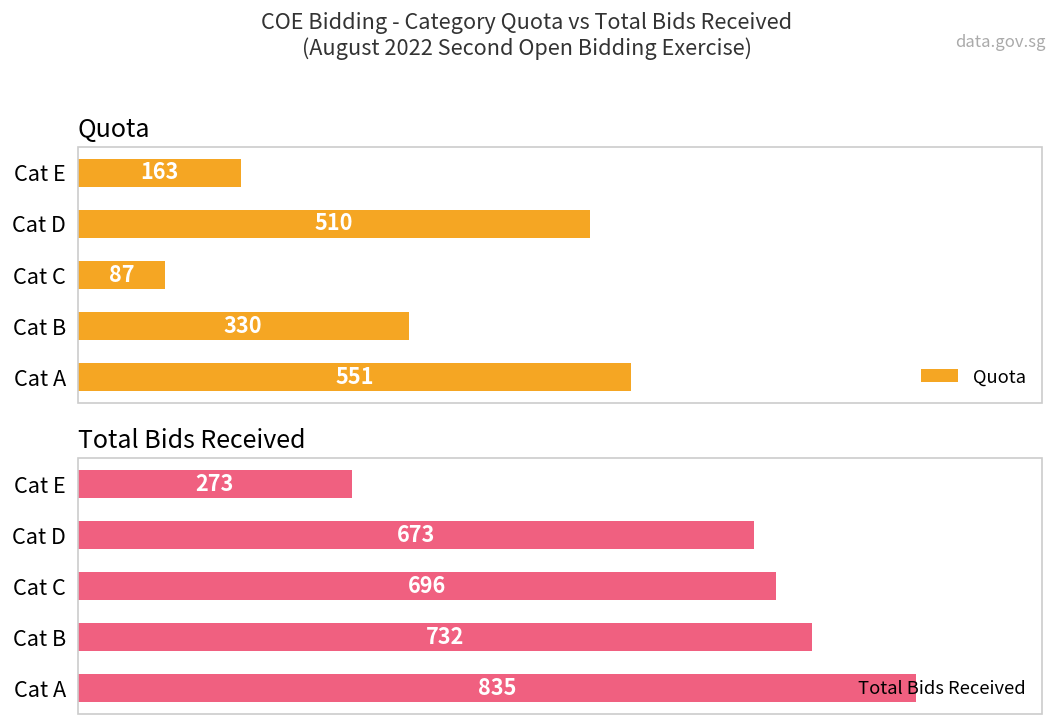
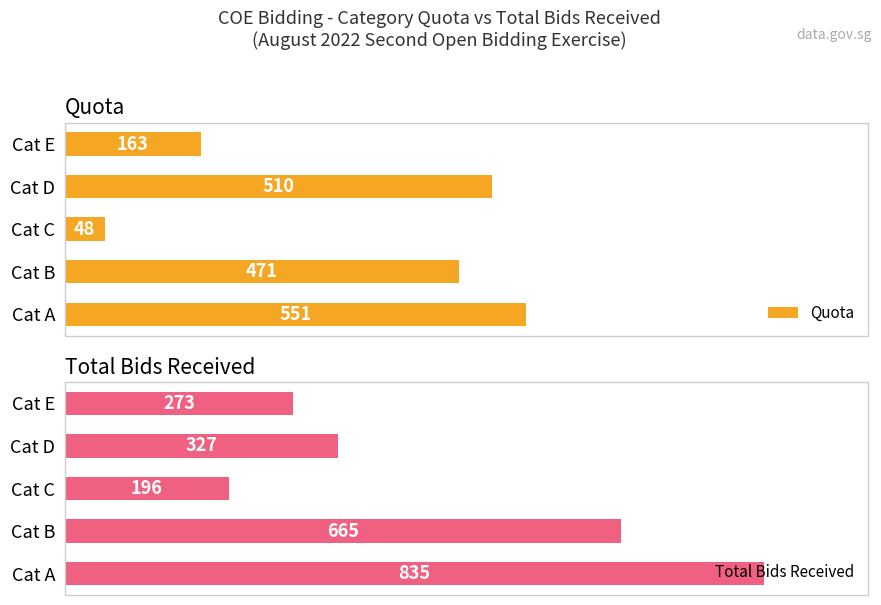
Quota, Cat C: 87 -> 48
Quota, Cat B: 330 -> 471
Total Bids Received, Cat D: 673 -> 327
Total Bids Received, Cat C: 696 -> 196
Total Bids Received, Cat B: 732 -> 665
